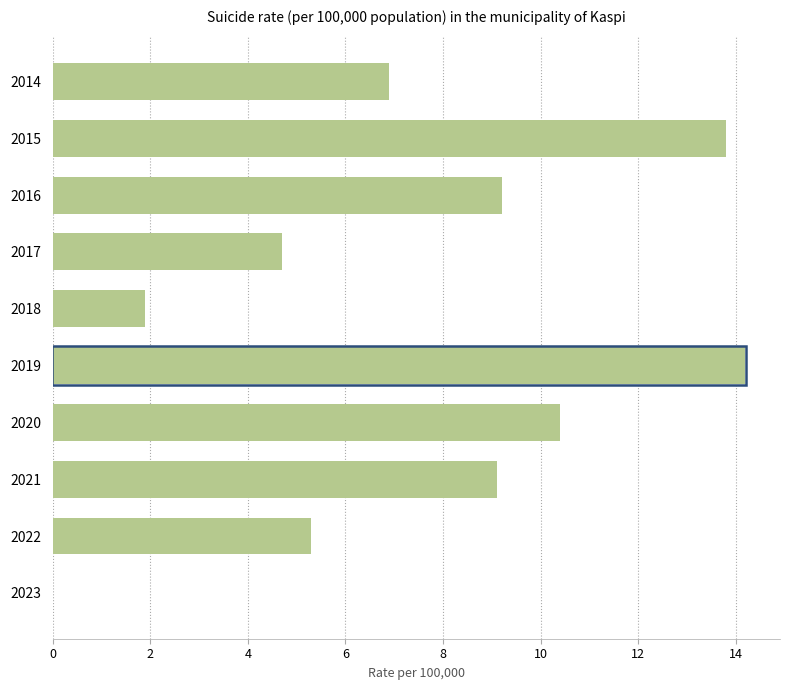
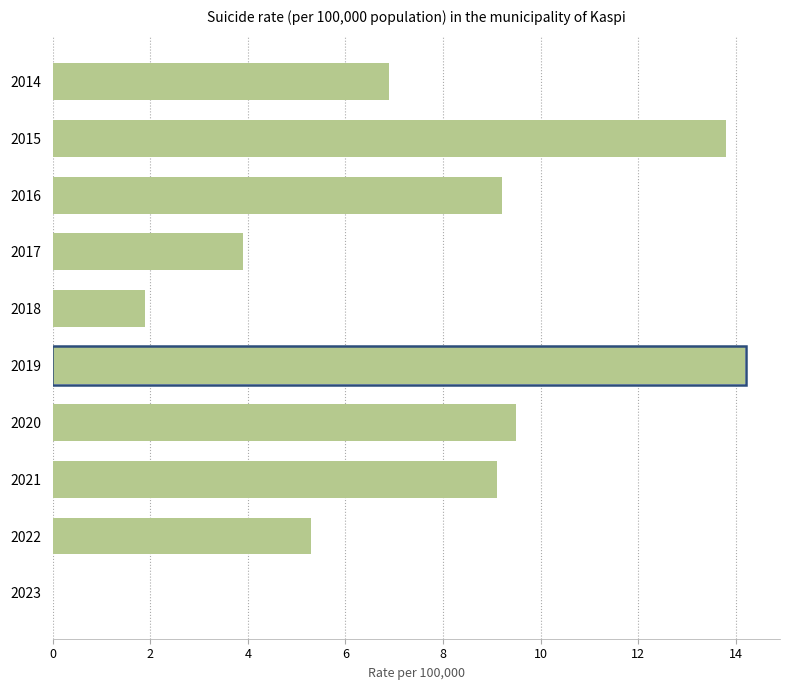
2017: 4.7 -> 3.9
2020: 10.4 -> 9.5
